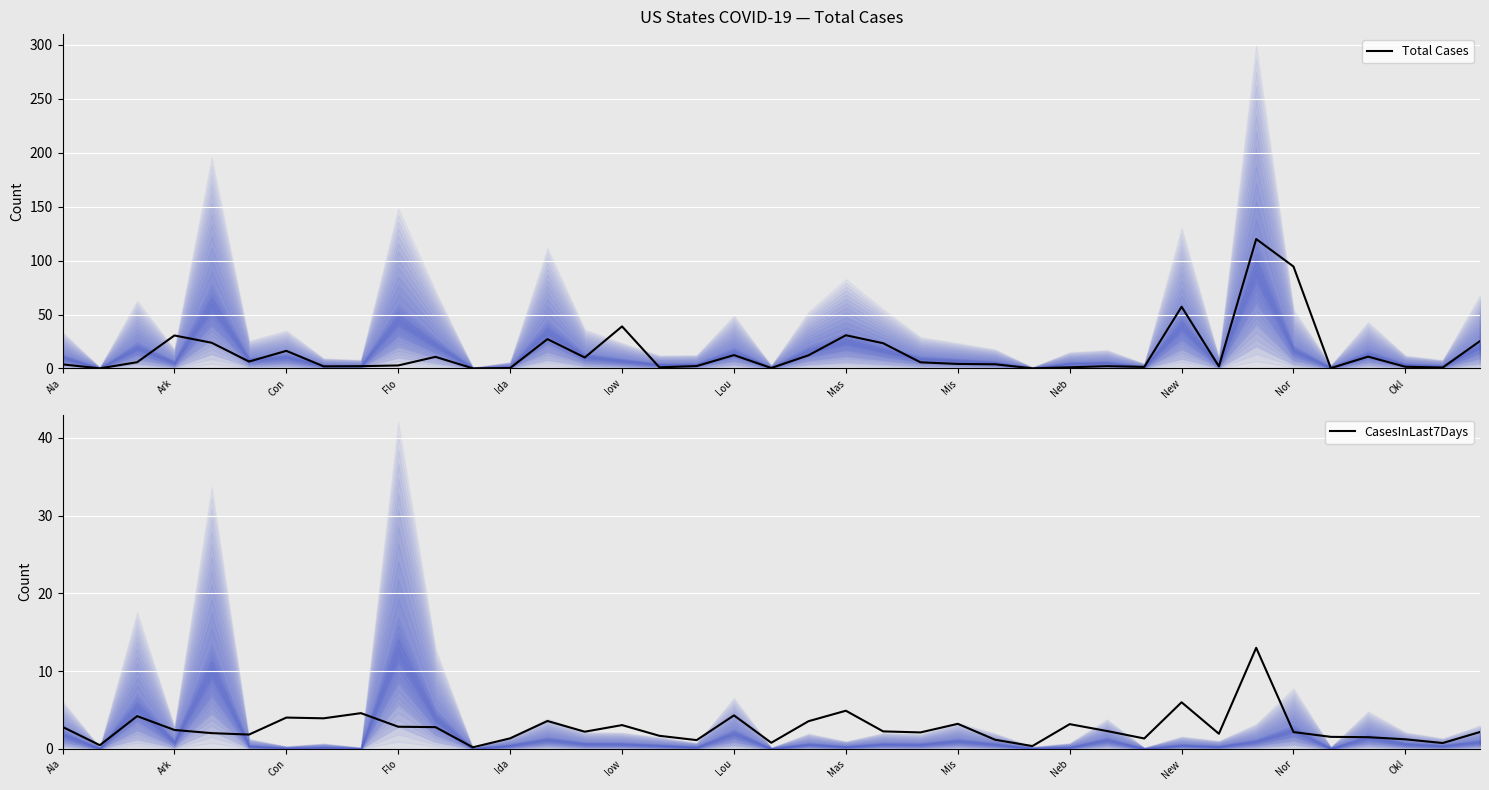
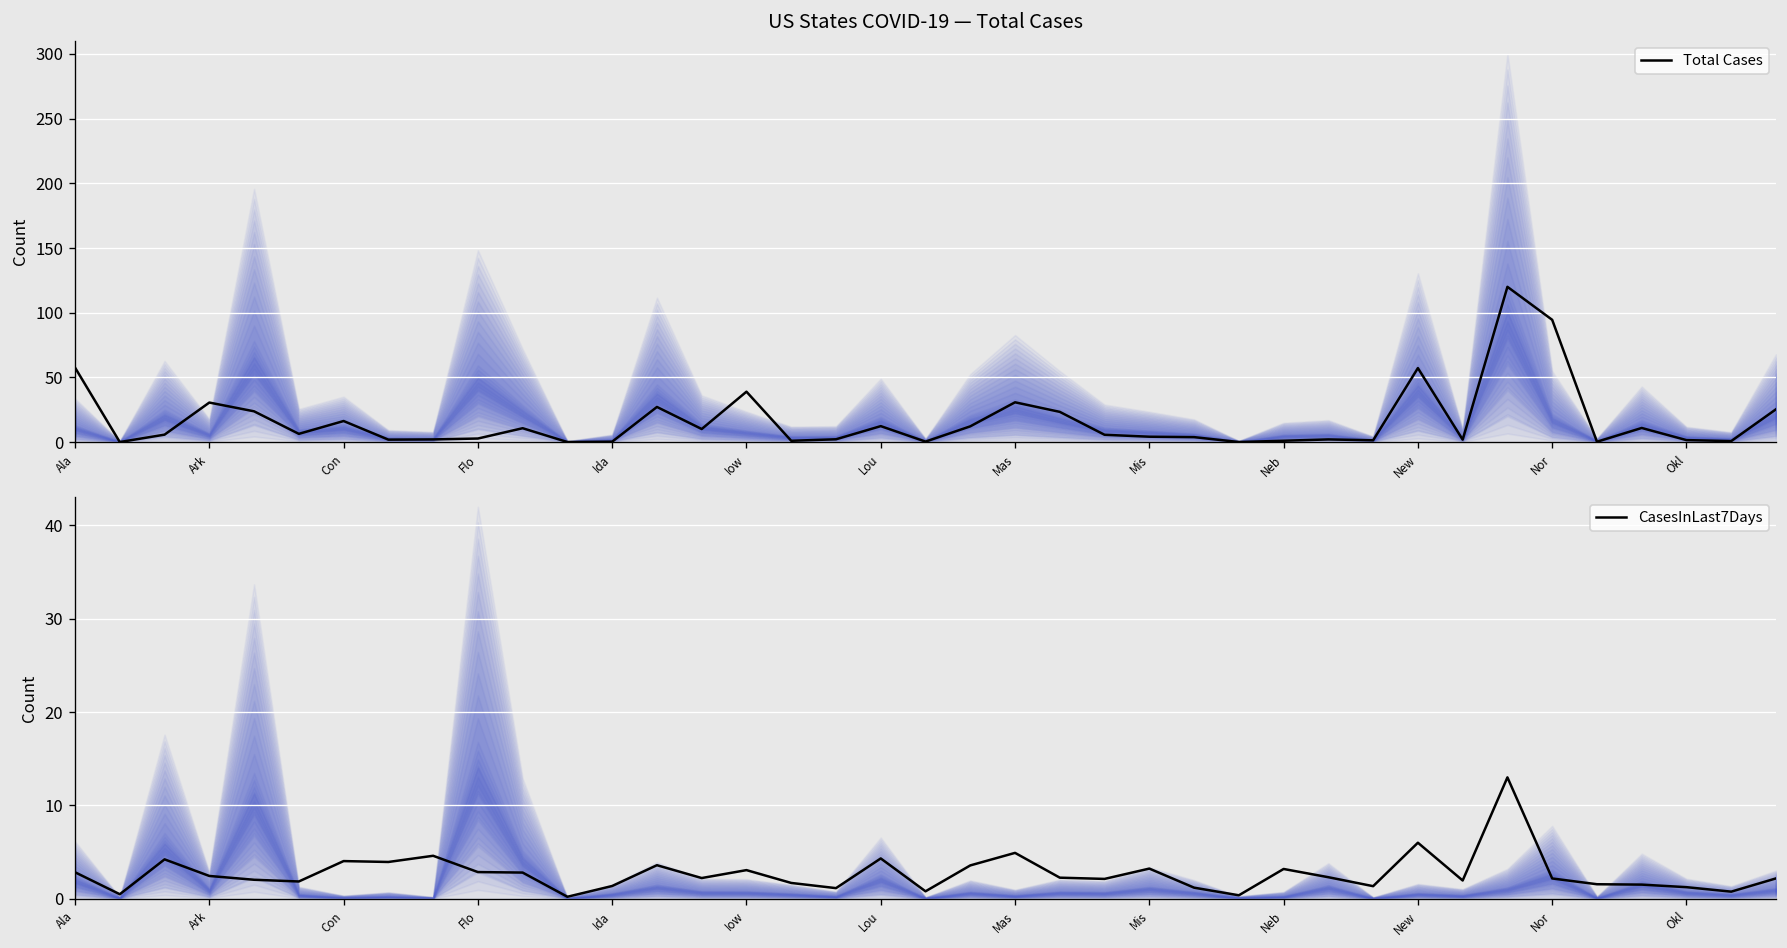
US States COVID-19 — Total Cases, Total Cases, Ala: 4 -> 58
